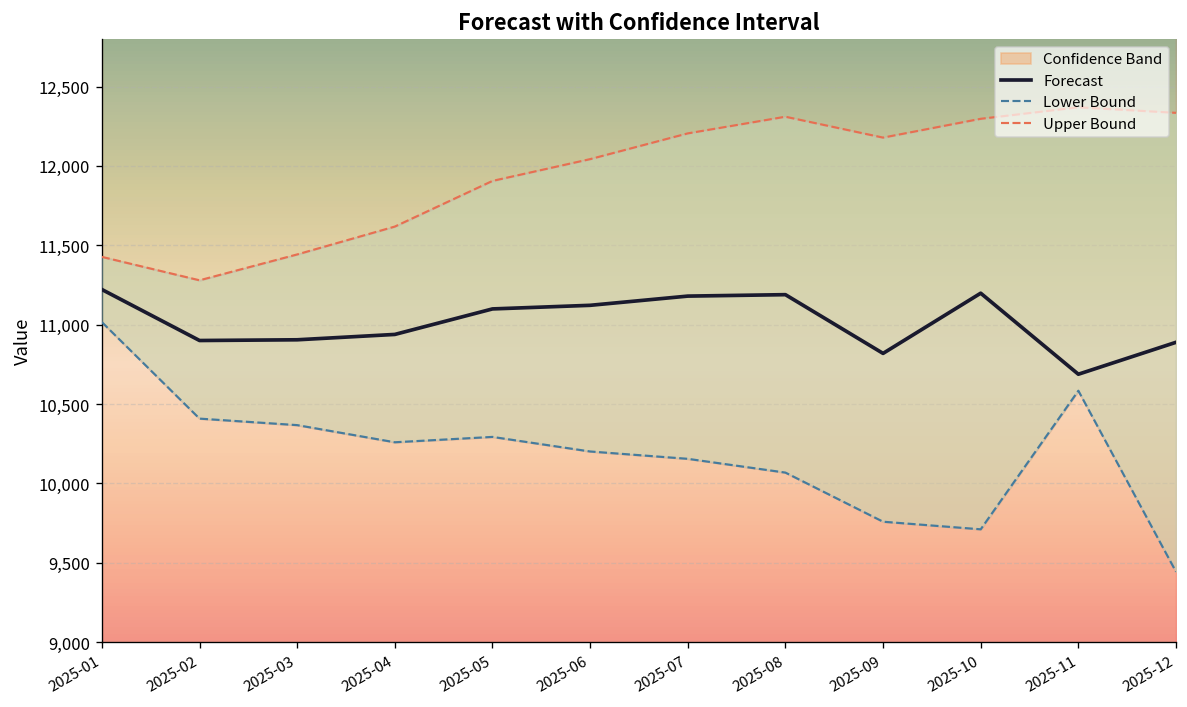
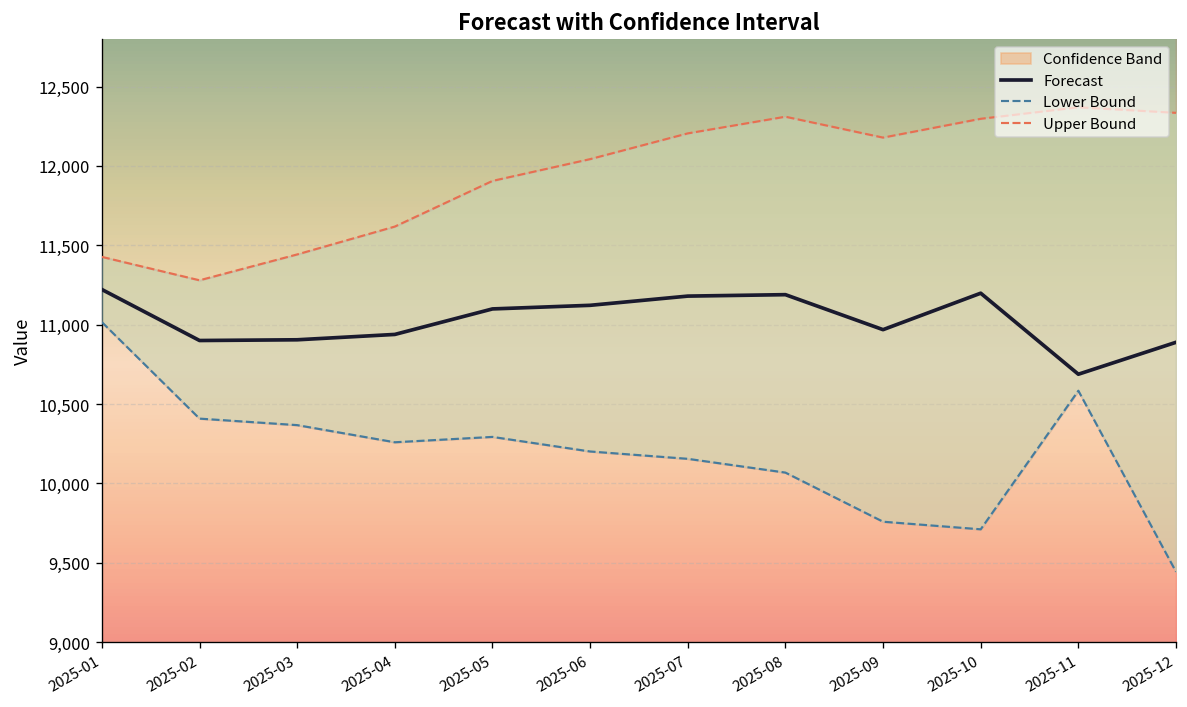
Forecast, 2025-09: 10,820 -> 10,970
